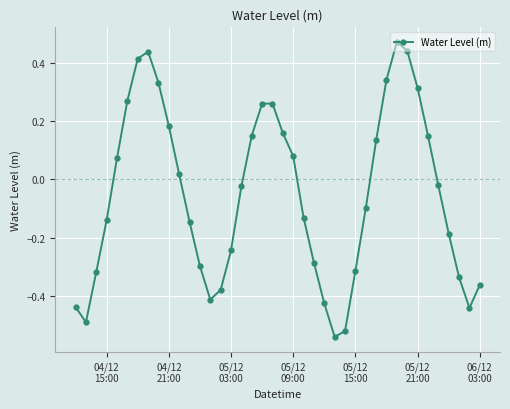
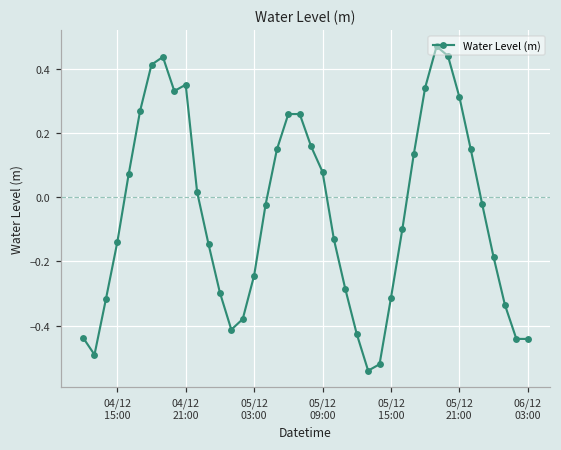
04/12 21:00: 0.18 -> 0.35
06/12 03:00: -0.36 -> -0.44
